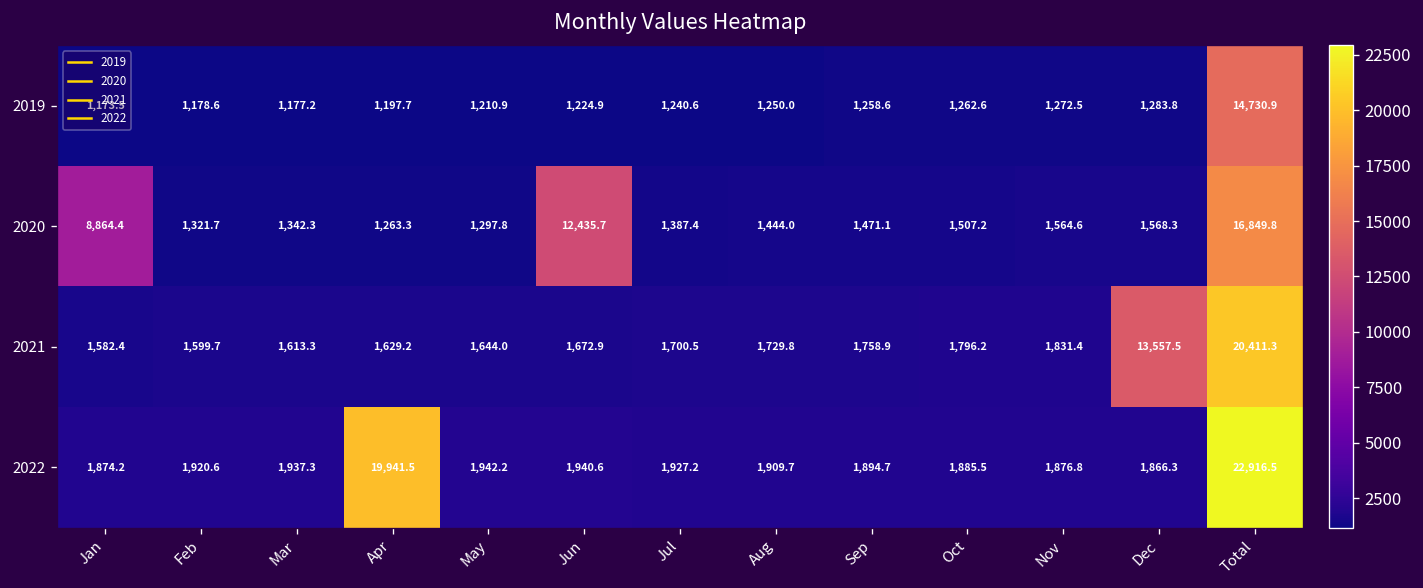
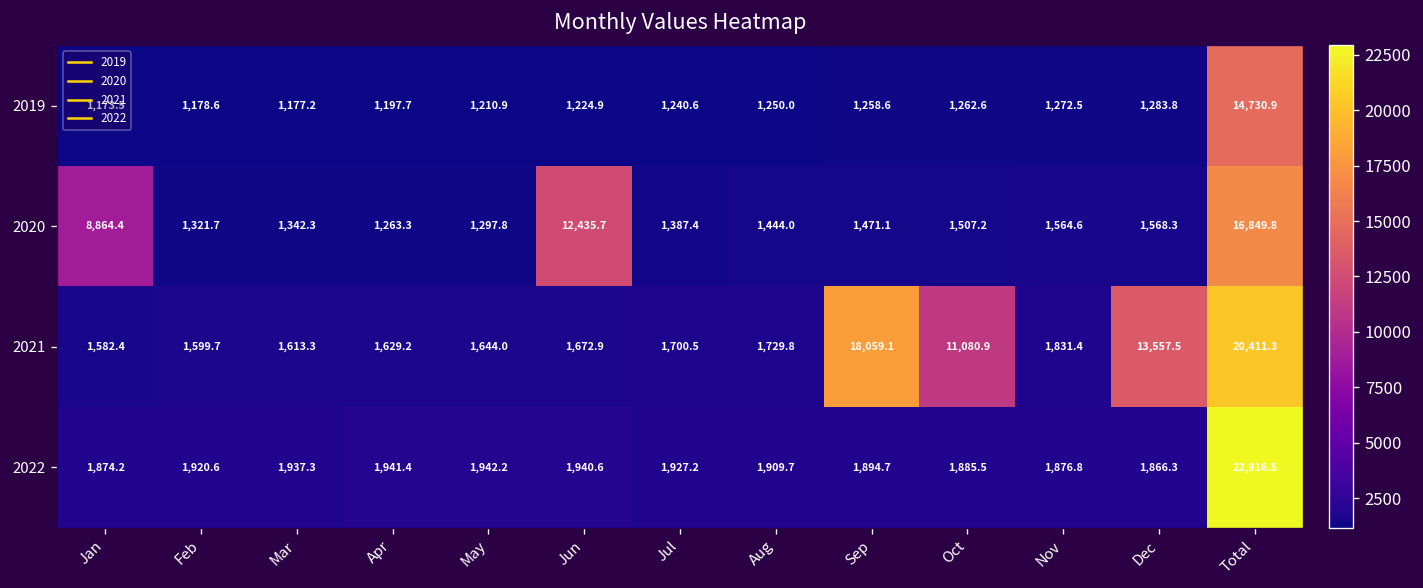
2021, Sep: 1,758.9 -> 18,059.1
2021, Oct: 1,796.2 -> 11,080.9
2022, Apr: 19,941.5 -> 1,941.4
